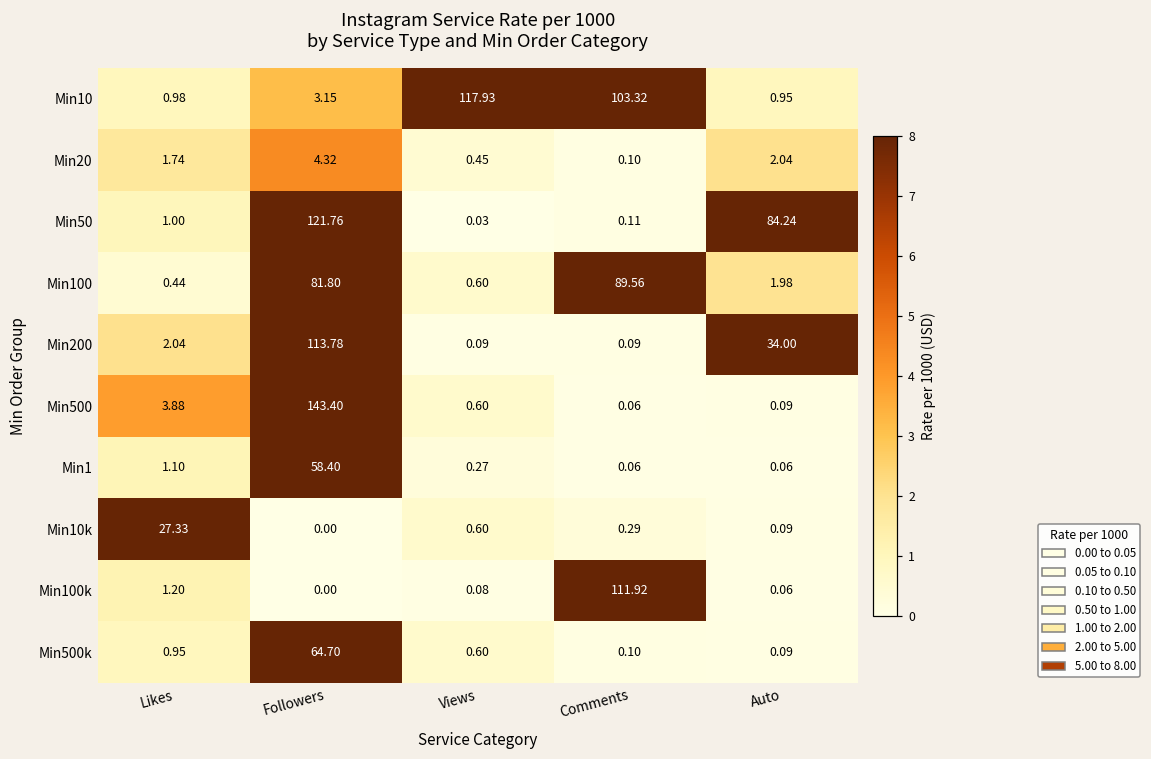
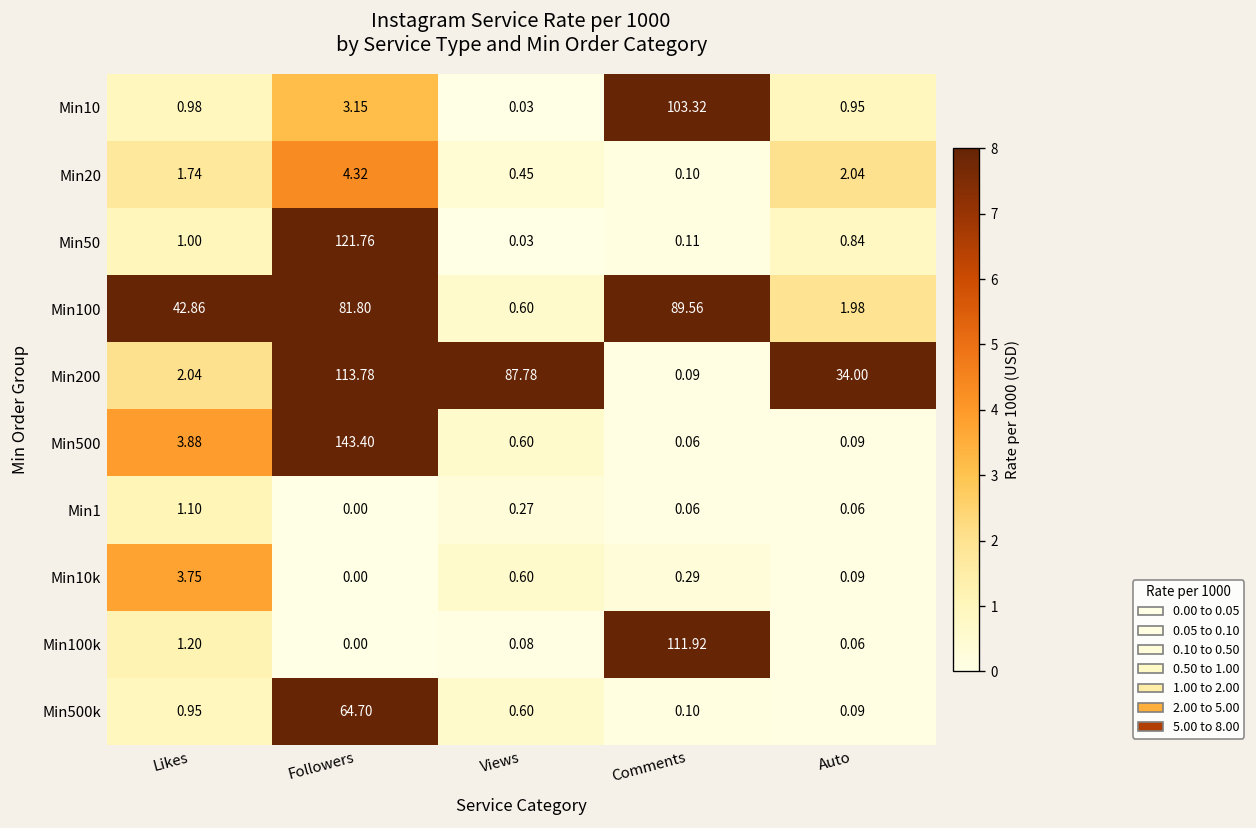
Min10, Views: 117.93 -> 0.03
Min50, Auto: 84.24 -> 0.84
Min100, Likes: 0.44 -> 42.86
Min200, Views: 0.09 -> 87.78
Min1, Followers: 58.40 -> 0.00
Min10k, Likes: 27.33 -> 3.75
